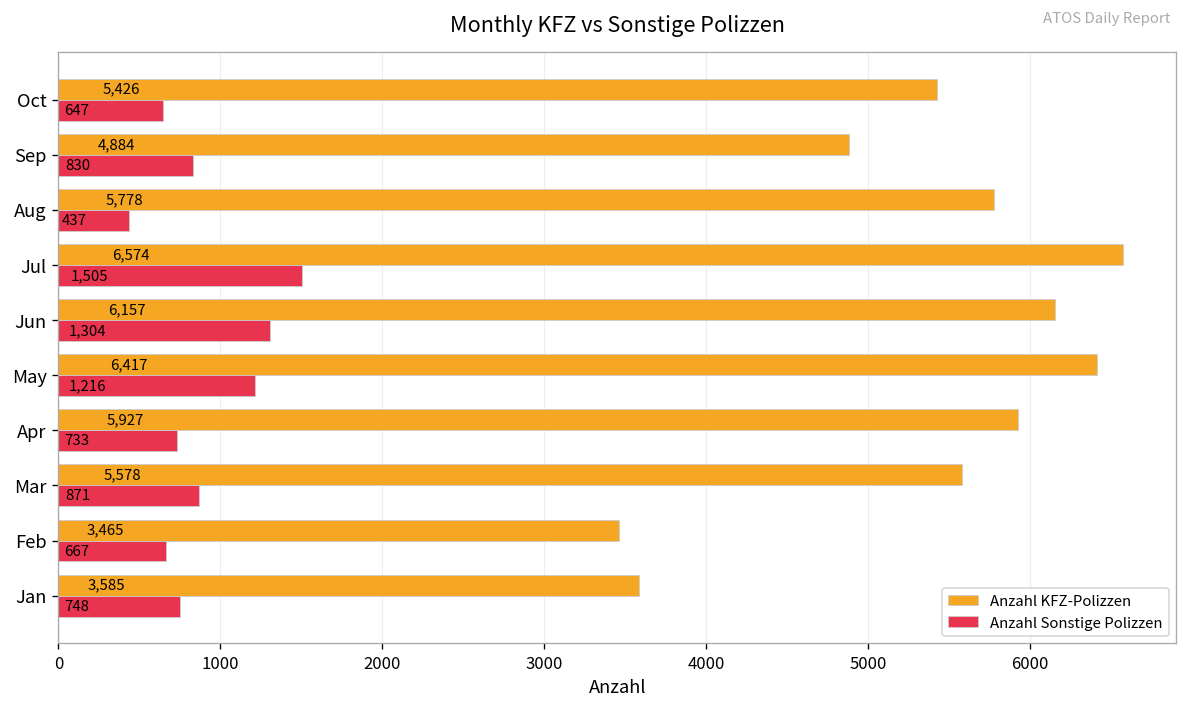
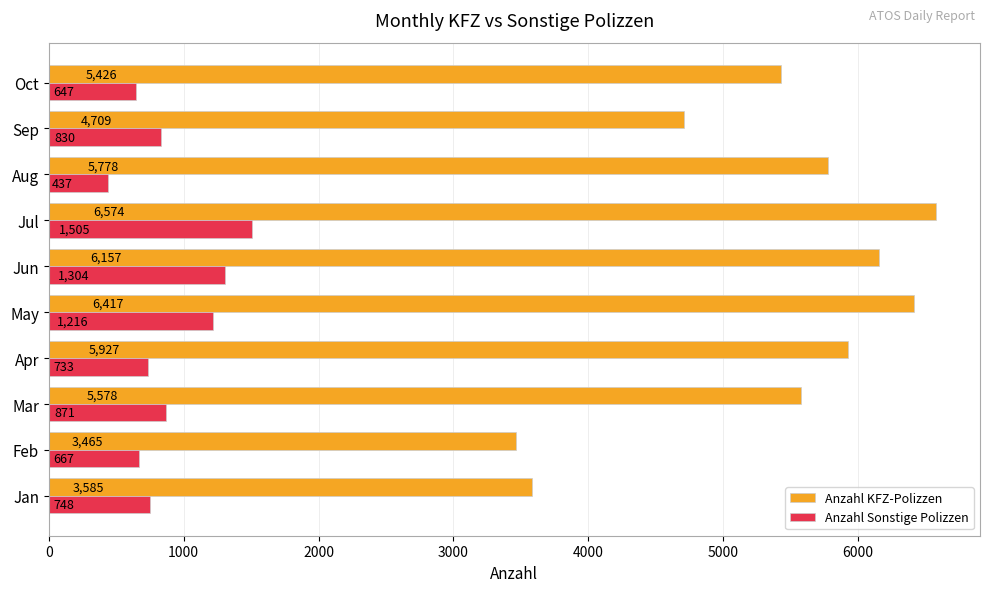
Anzahl KFZ-Polizzen, Sep: 4,884 -> 4,709
